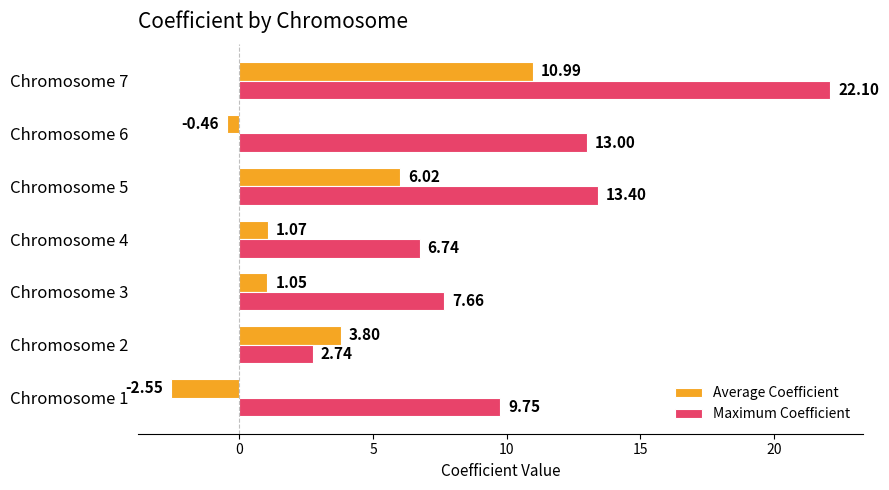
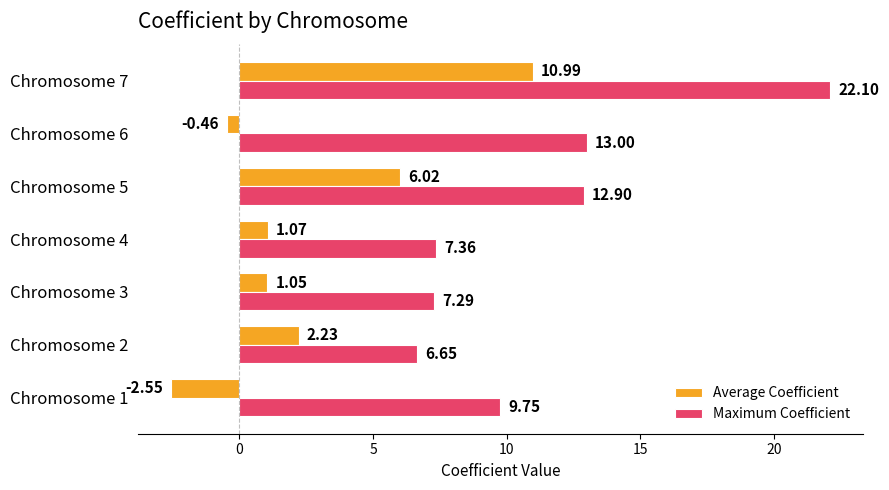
Maximum Coefficient, Chromosome 5: 13.40 -> 12.90
Maximum Coefficient, Chromosome 4: 6.74 -> 7.36
Maximum Coefficient, Chromosome 3: 7.66 -> 7.29
Average Coefficient, Chromosome 2: 3.80 -> 2.23
Maximum Coefficient, Chromosome 2: 2.74 -> 6.65
